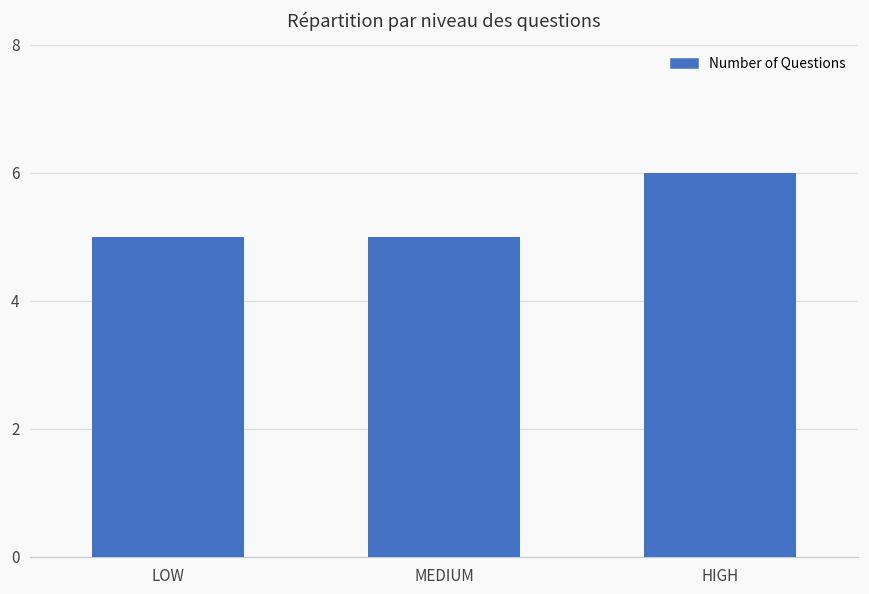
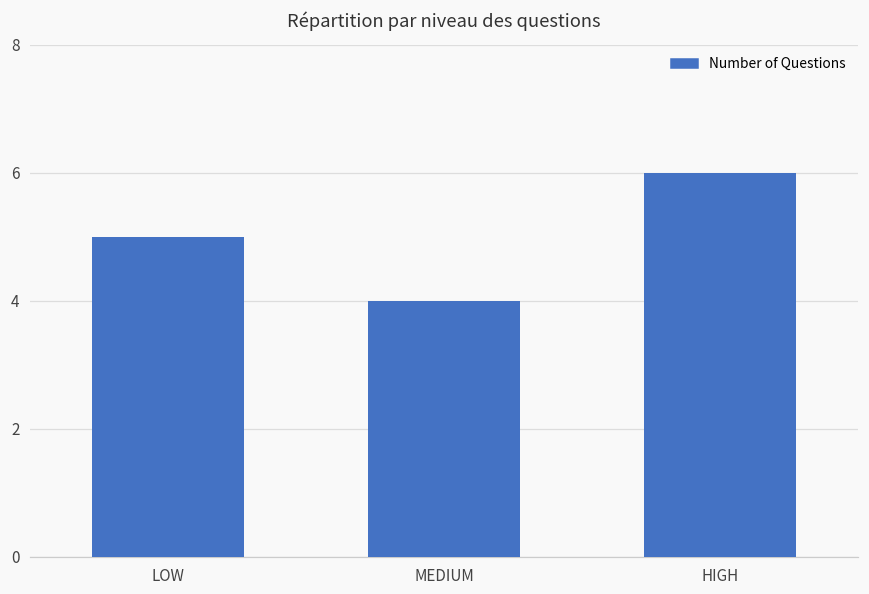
MEDIUM: 5 -> 4
